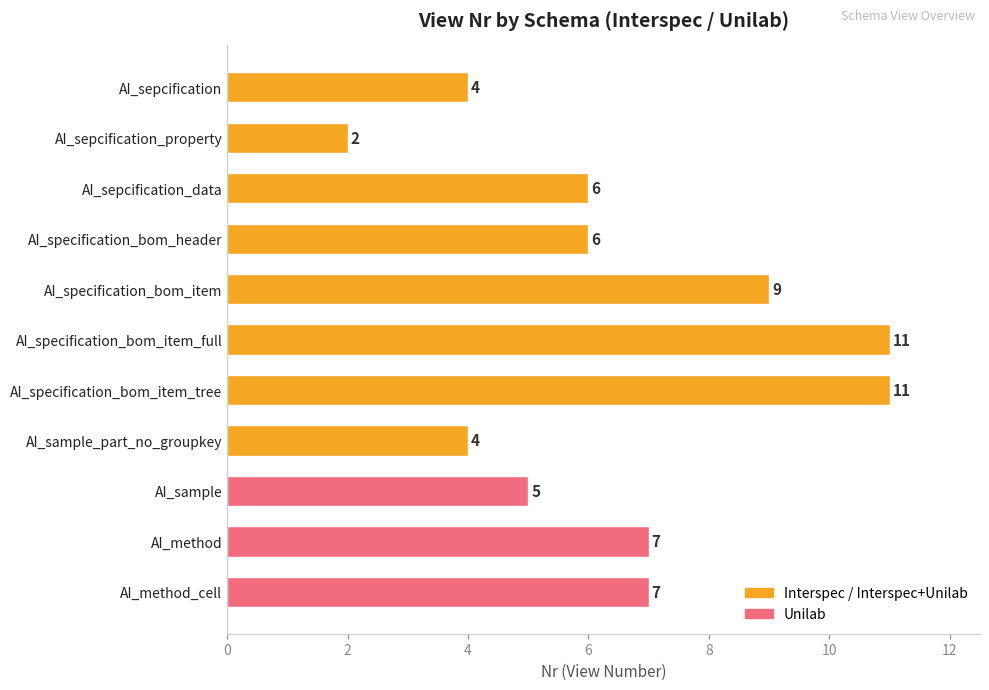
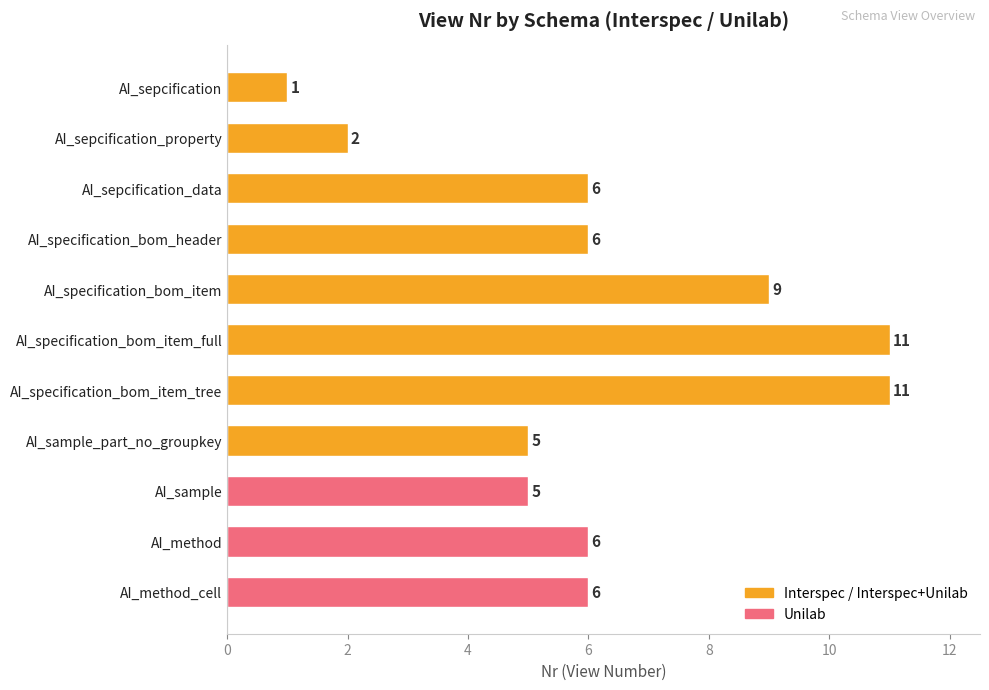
AI_sepcification: 4 -> 1
AI_sample_part_no_groupkey: 4 -> 5
AI_method: 7 -> 6
AI_method_cell: 7 -> 6
